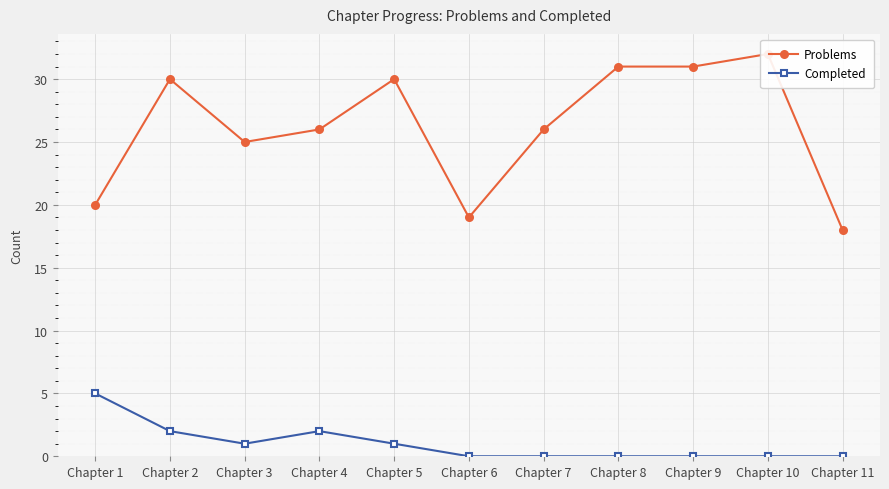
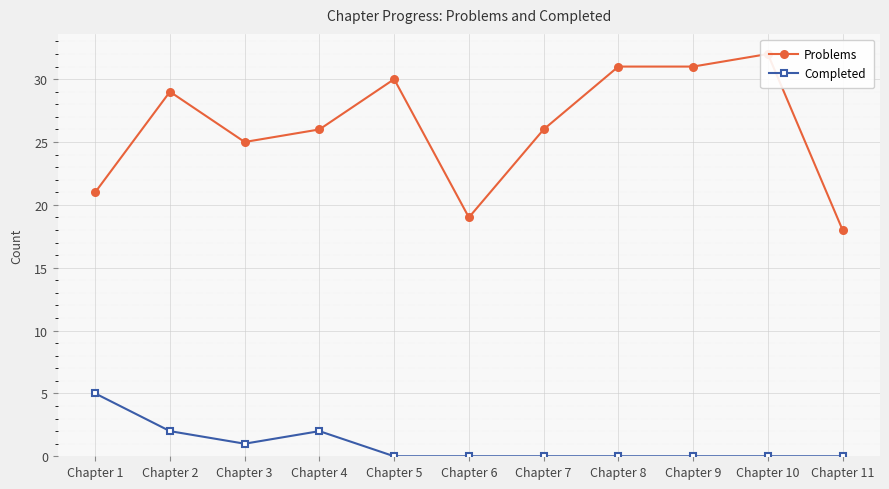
Problems, Chapter 1: 20 -> 21
Problems, Chapter 2: 30 -> 29
Completed, Chapter 5: 1 -> 0
